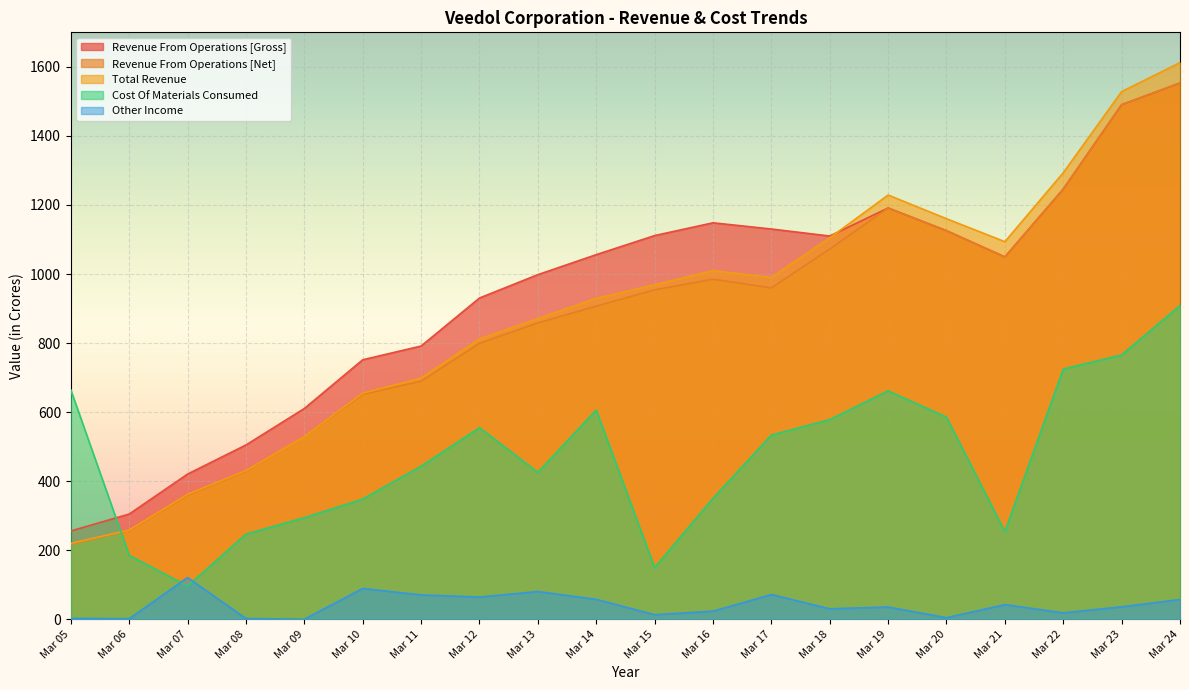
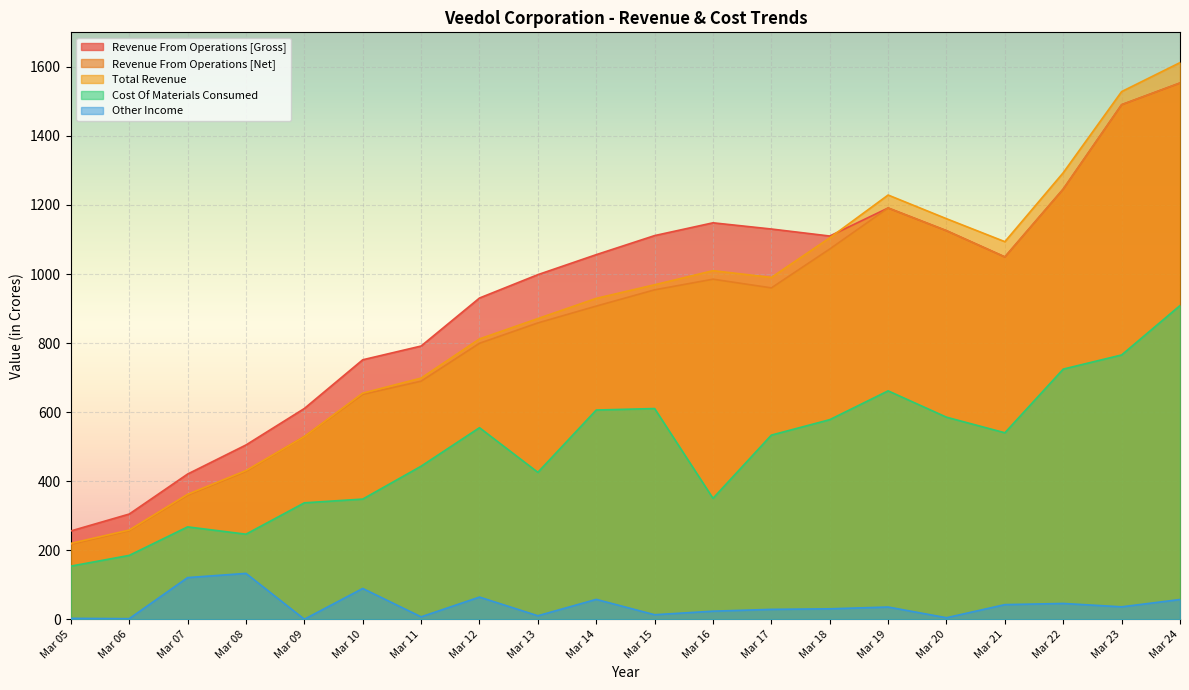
Cost Of Materials Consumed, Mar 05: 660 -> 150
Cost Of Materials Consumed, Mar 07: 100 -> 270
Other Income, Mar 08: 0 -> 130
Cost Of Materials Consumed, Mar 09: 290 -> 340
Other Income, Mar 11: 70 -> 10
Other Income, Mar 13: 80 -> 10
Cost Of Materials Consumed, Mar 15: 150 -> 610
Other Income, Mar 17: 70 -> 30
Cost Of Materials Consumed, Mar 21: 250 -> 540
Other Income, Mar 22: 20 -> 50
